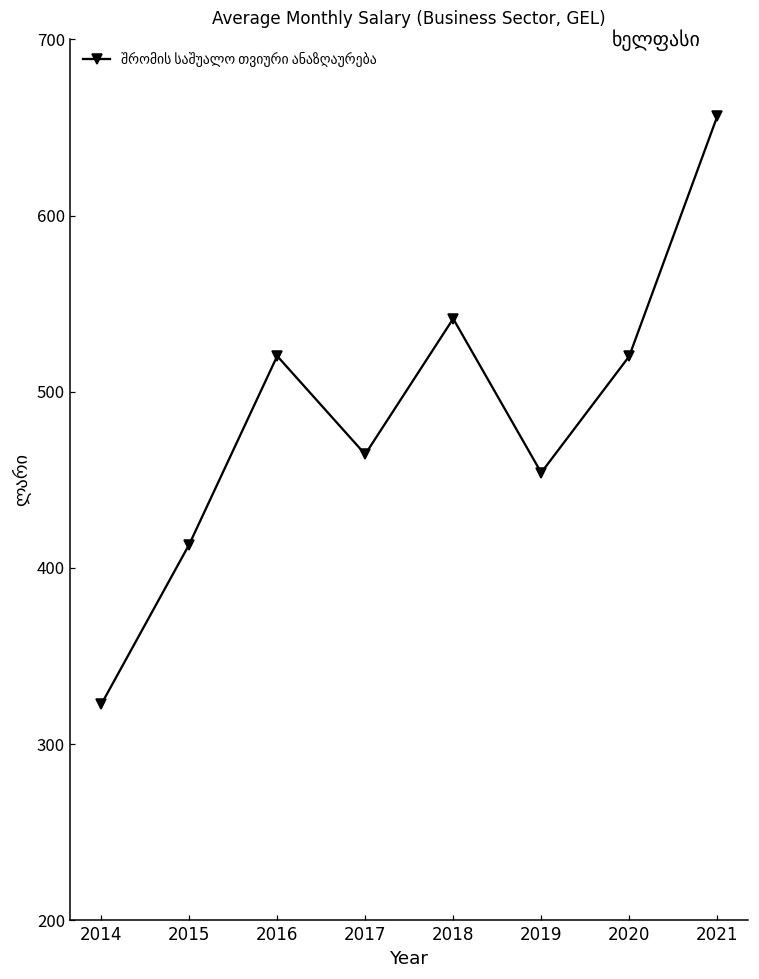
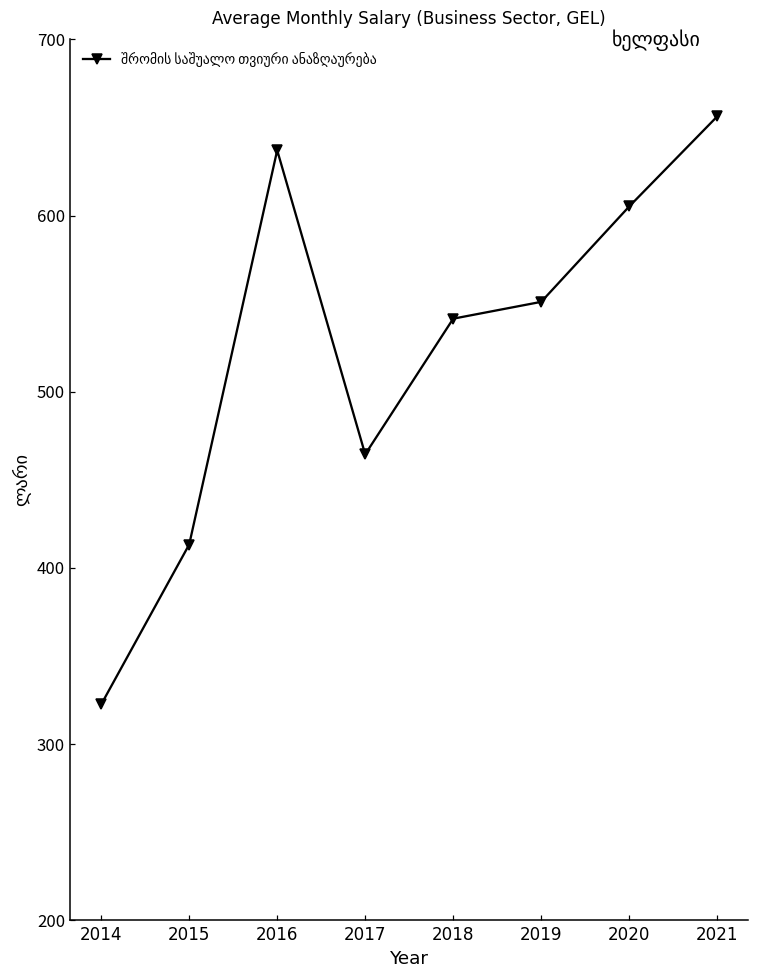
2016: 520 -> 637
2019: 454 -> 551
2020: 520 -> 605
